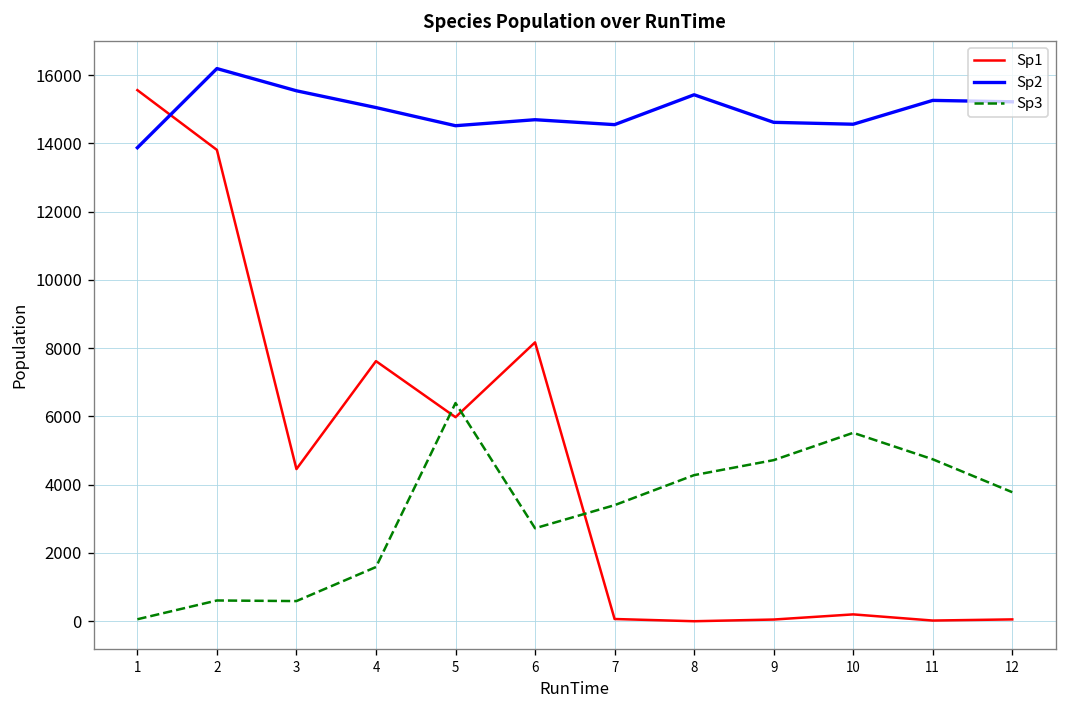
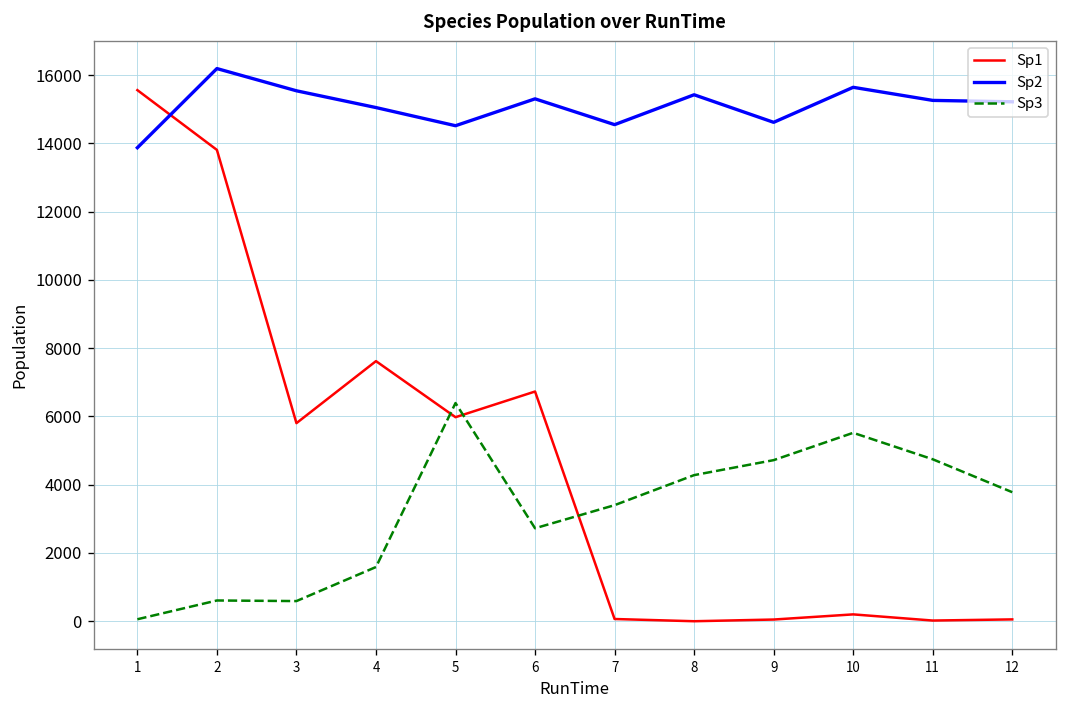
Sp1, 3: 4500 -> 5800
Sp1, 6: 8200 -> 6700
Sp2, 6: 14700 -> 15300
Sp2, 10: 14600 -> 15600
